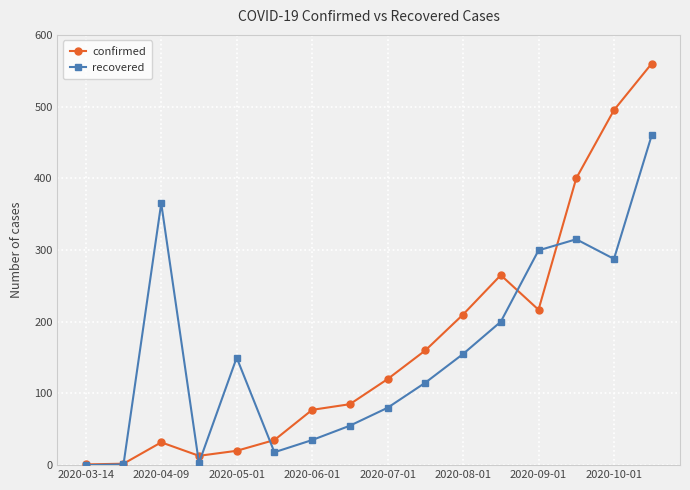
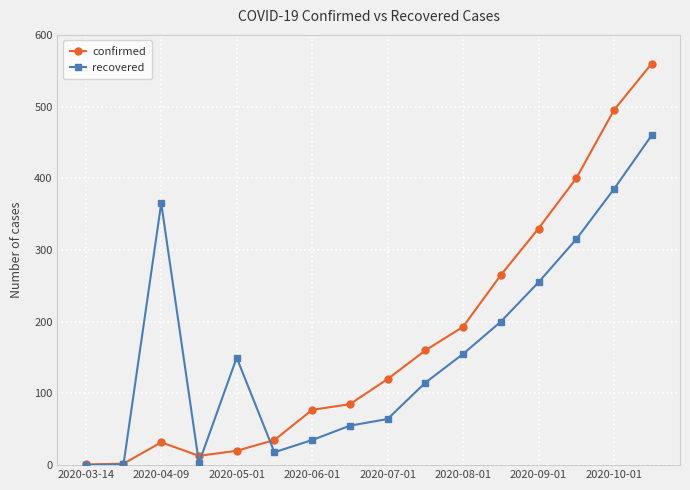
recovered, 2020-07-01: 80 -> 60
confirmed, 2020-08-01: 210 -> 190
confirmed, 2020-09-01: 220 -> 330
recovered, 2020-09-01: 300 -> 260
recovered, 2020-10-01: 290 -> 390
